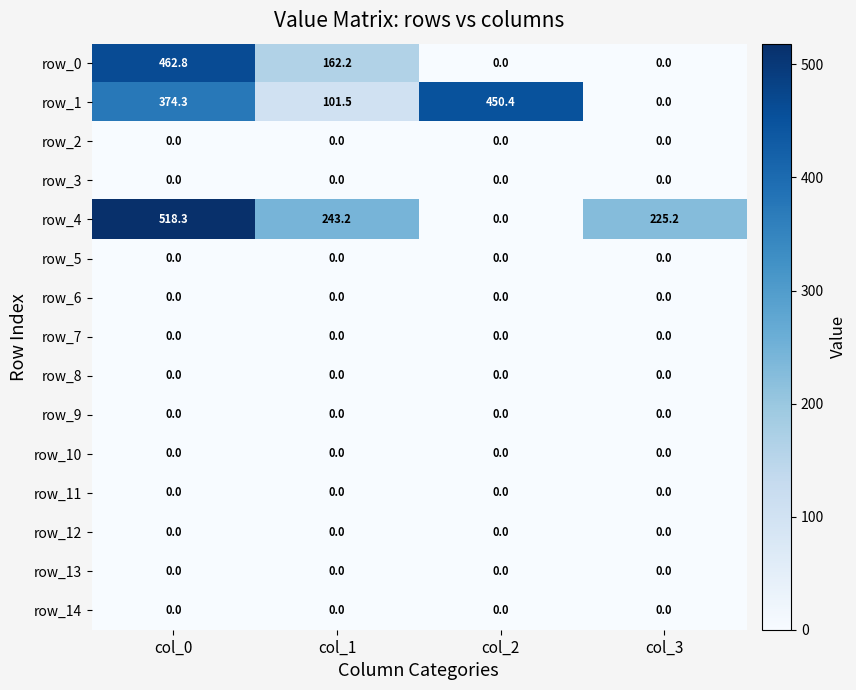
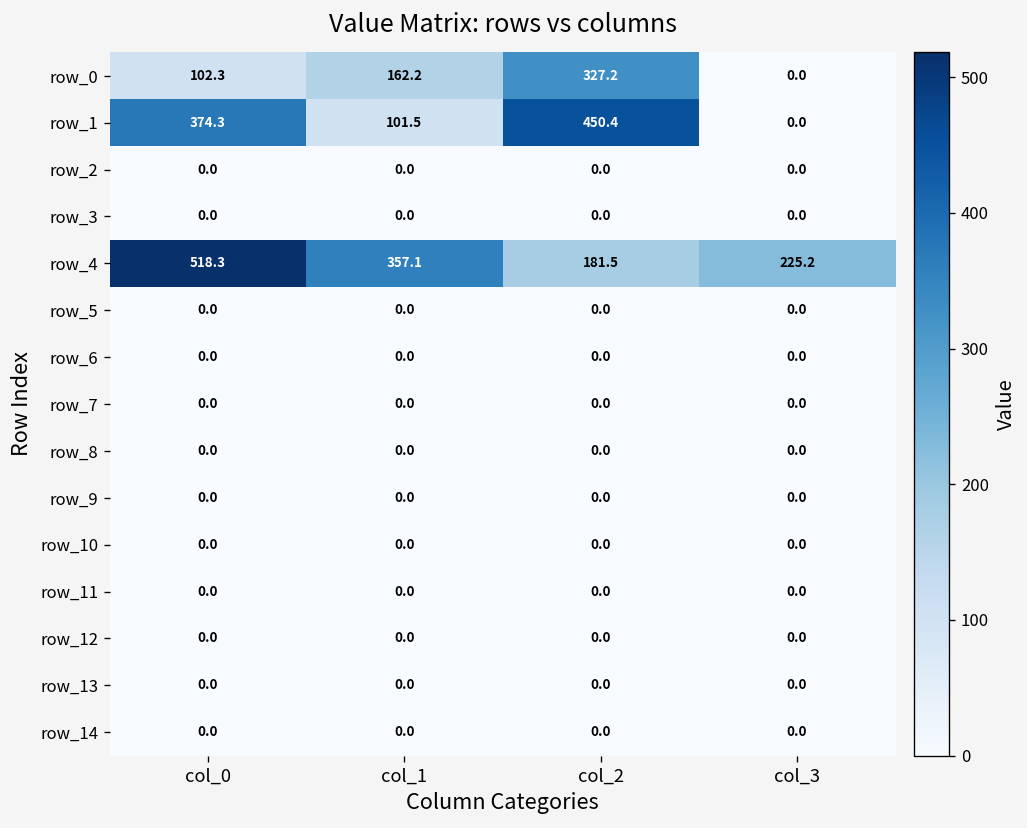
row_0, col_0: 462.8 -> 102.3
row_0, col_2: 0.0 -> 327.2
row_4, col_1: 243.2 -> 357.1
row_4, col_2: 0.0 -> 181.5
